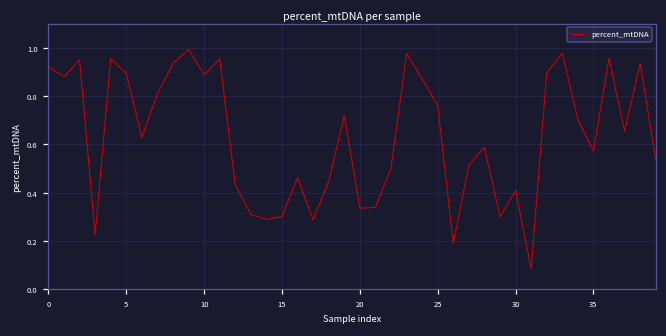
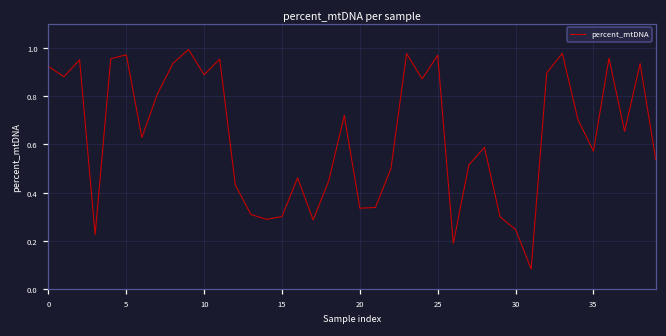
5: 0.89 -> 0.97
25: 0.76 -> 0.97
30: 0.41 -> 0.25
